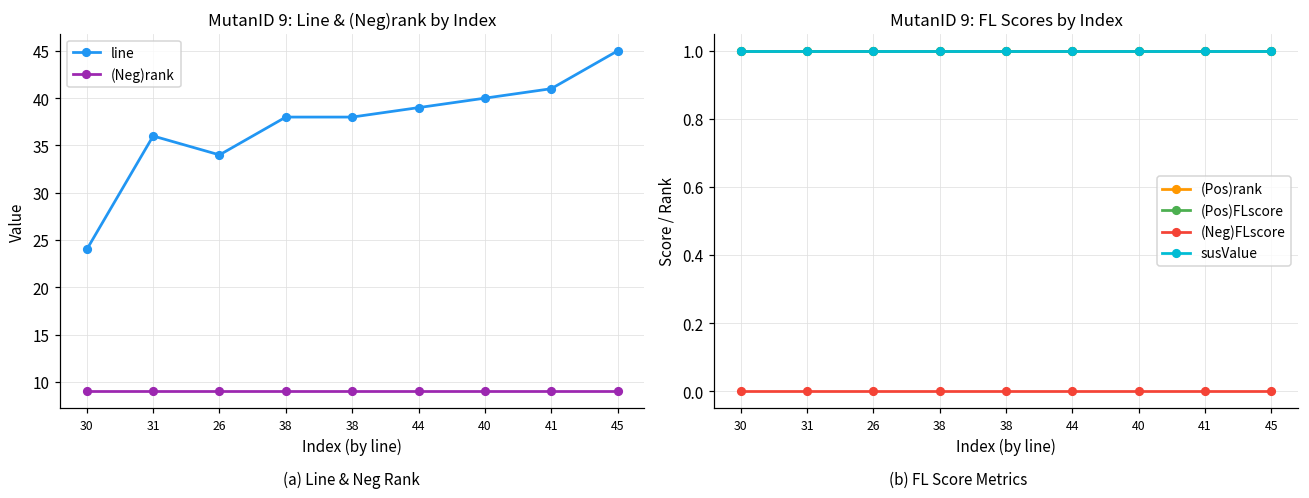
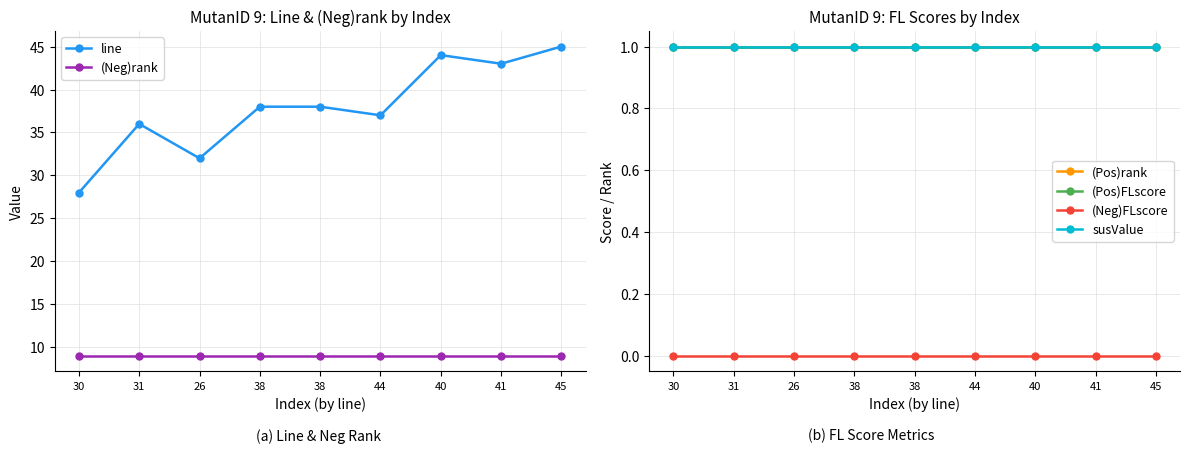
MutanID 9: Line & (Neg)rank by Index, line, 30: 24 -> 28
MutanID 9: Line & (Neg)rank by Index, line, 26: 34 -> 32
MutanID 9: Line & (Neg)rank by Index, line, 44: 39 -> 37
MutanID 9: Line & (Neg)rank by Index, line, 40: 40 -> 44
MutanID 9: Line & (Neg)rank by Index, line, 41: 41 -> 43
